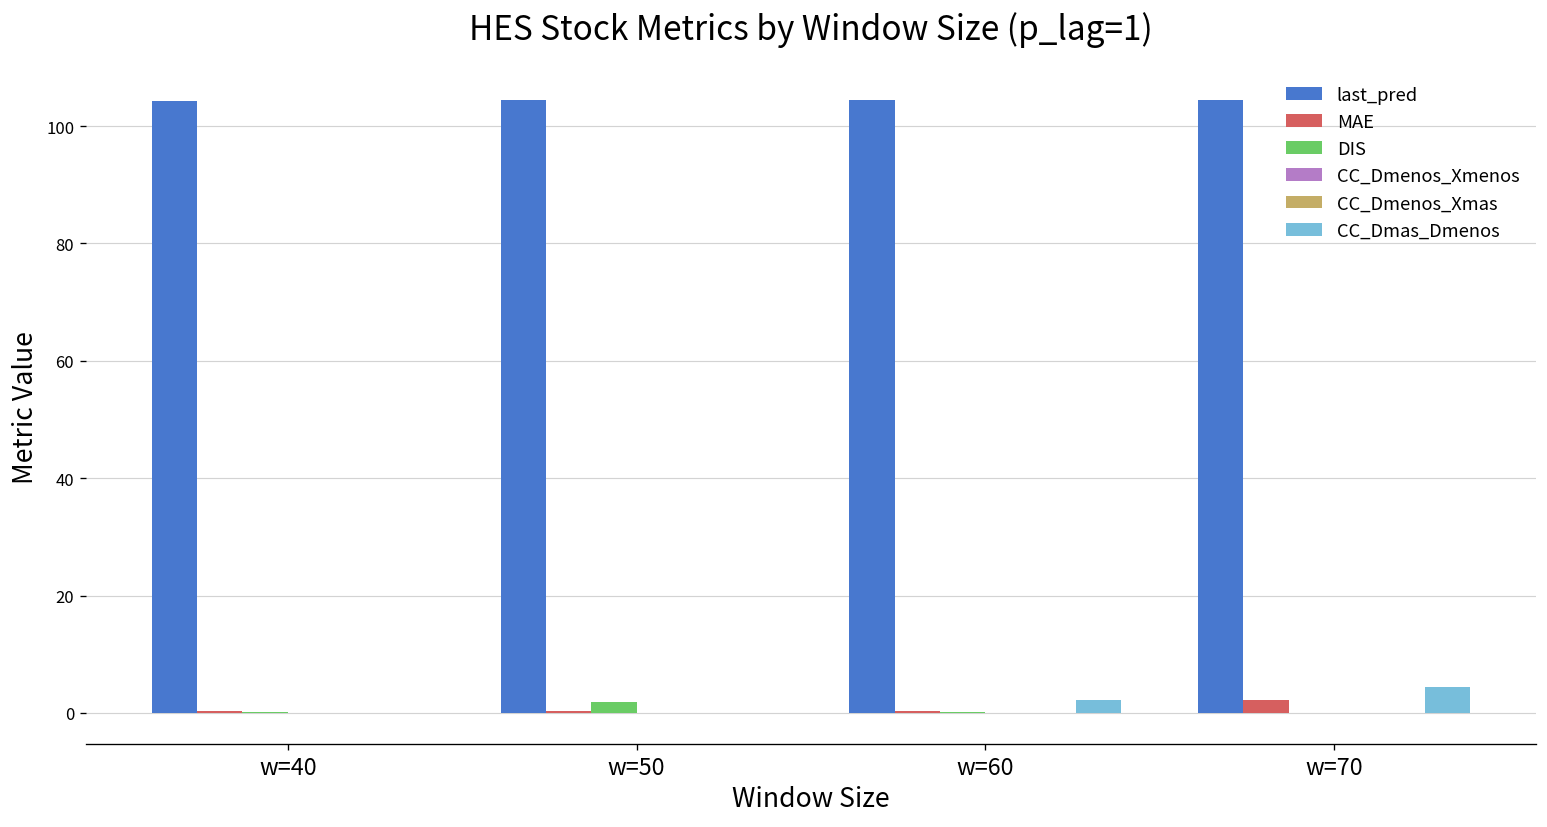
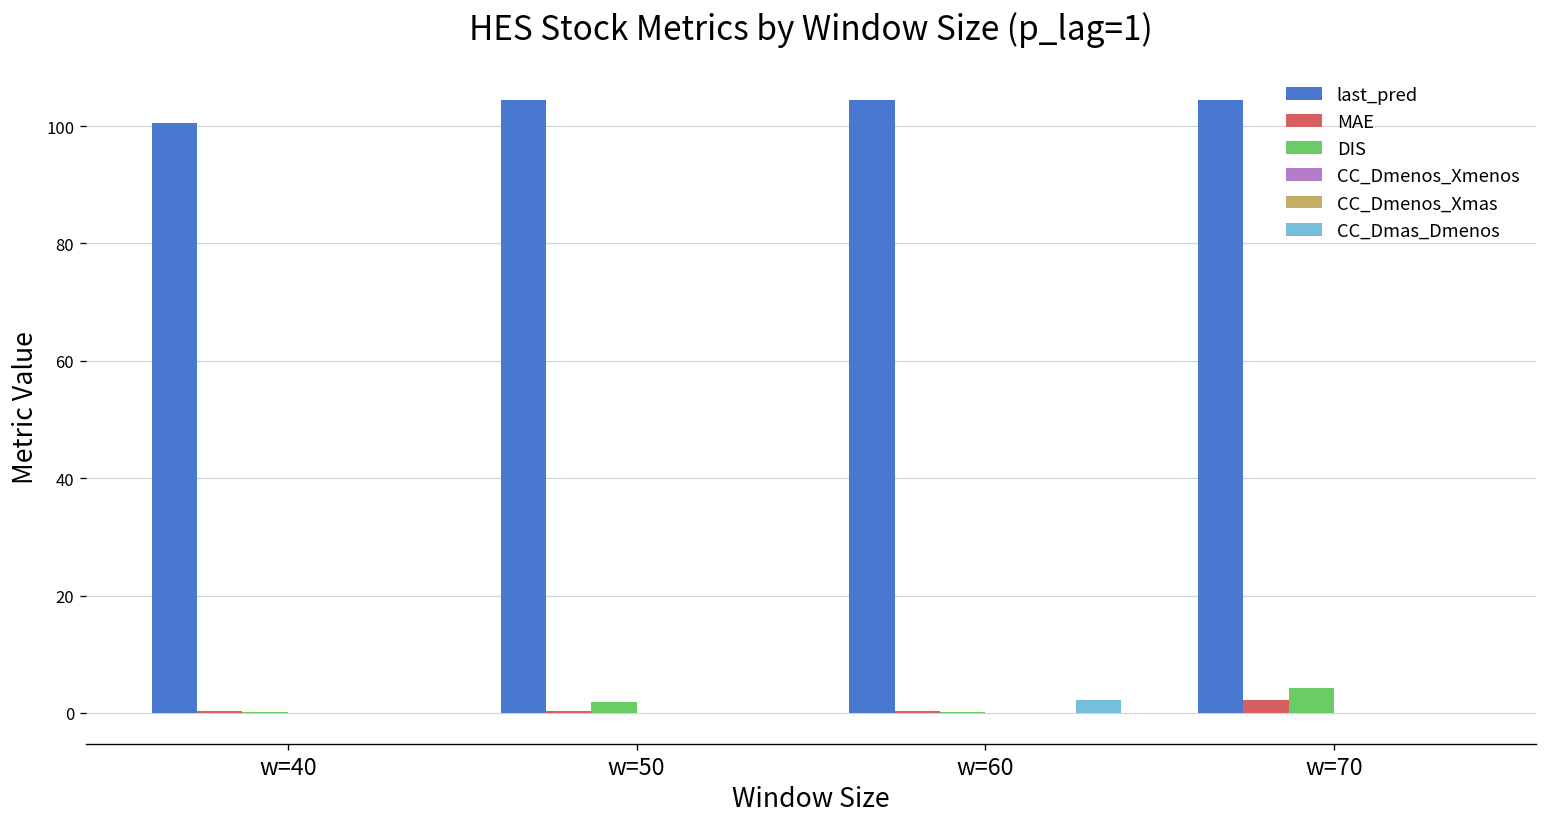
last_pred, w=40: 104 -> 101
DIS, w=70: 0 -> 4
CC_Dmas_Dmenos, w=70: 4 -> 0
